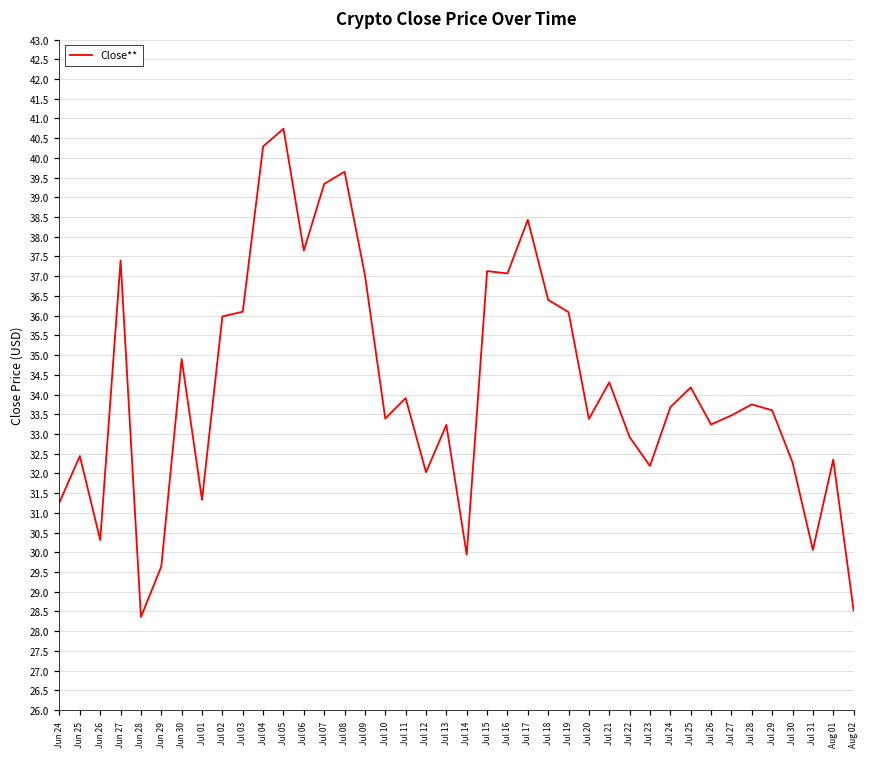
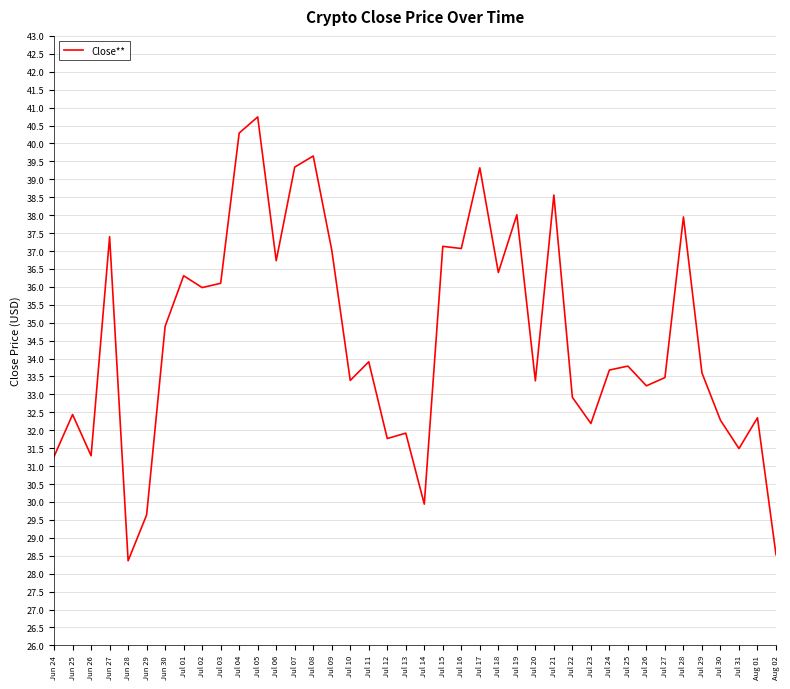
Jun 26: 30.3 -> 31.3
Jul 01: 31.3 -> 36.3
Jul 06: 37.7 -> 36.7
Jul 12: 32.0 -> 31.8
Jul 13: 33.2 -> 31.9
Jul 17: 38.4 -> 39.3
Jul 19: 36.1 -> 38.0
Jul 21: 34.3 -> 38.6
Jul 25: 34.2 -> 33.8
Jul 28: 33.8 -> 38.0
Jul 31: 30.1 -> 31.5
